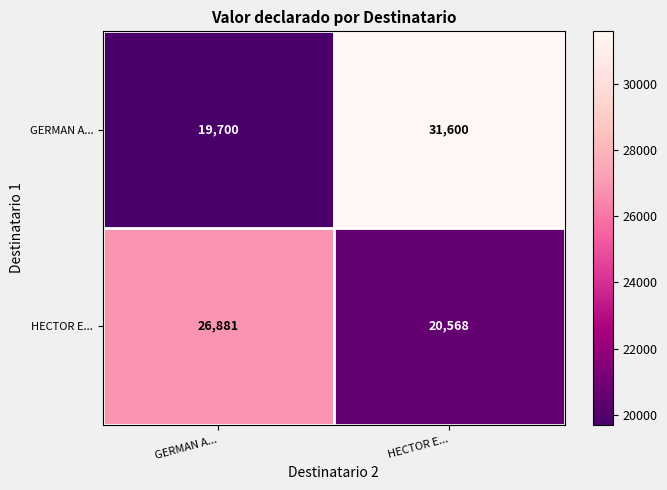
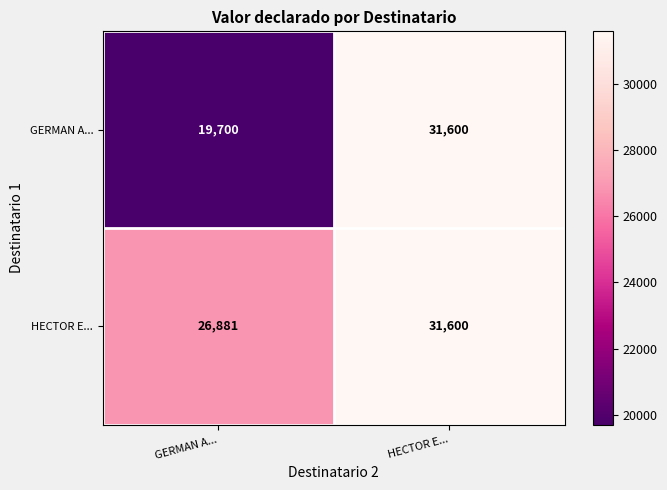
HECTOR E..., HECTOR E...: 20,568 -> 31,600
